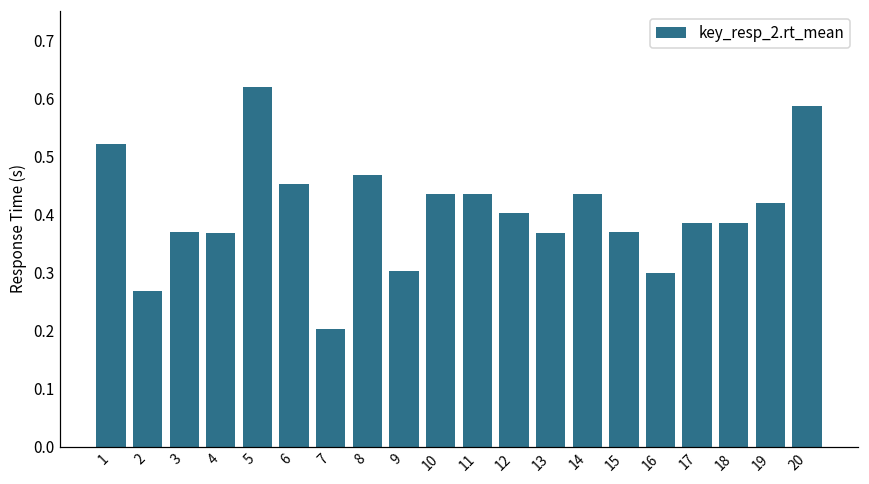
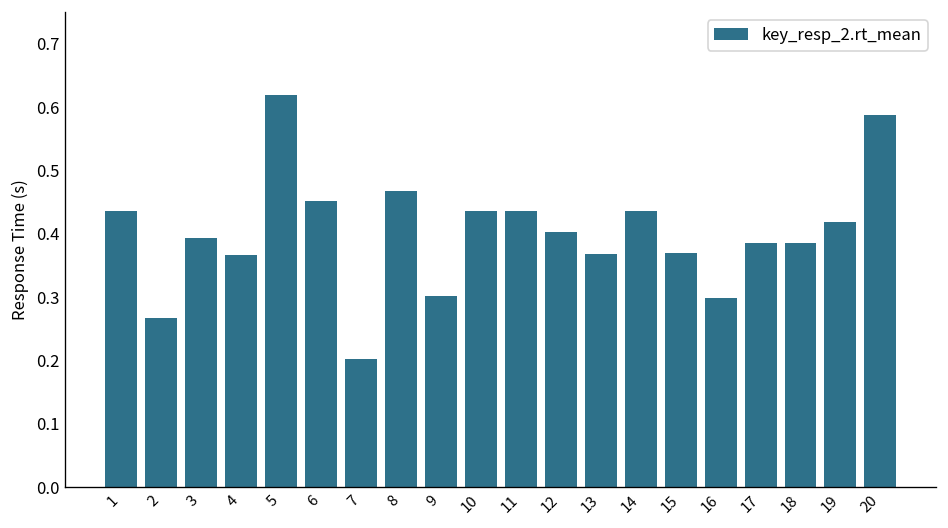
1: 0.52 -> 0.44
3: 0.37 -> 0.39
